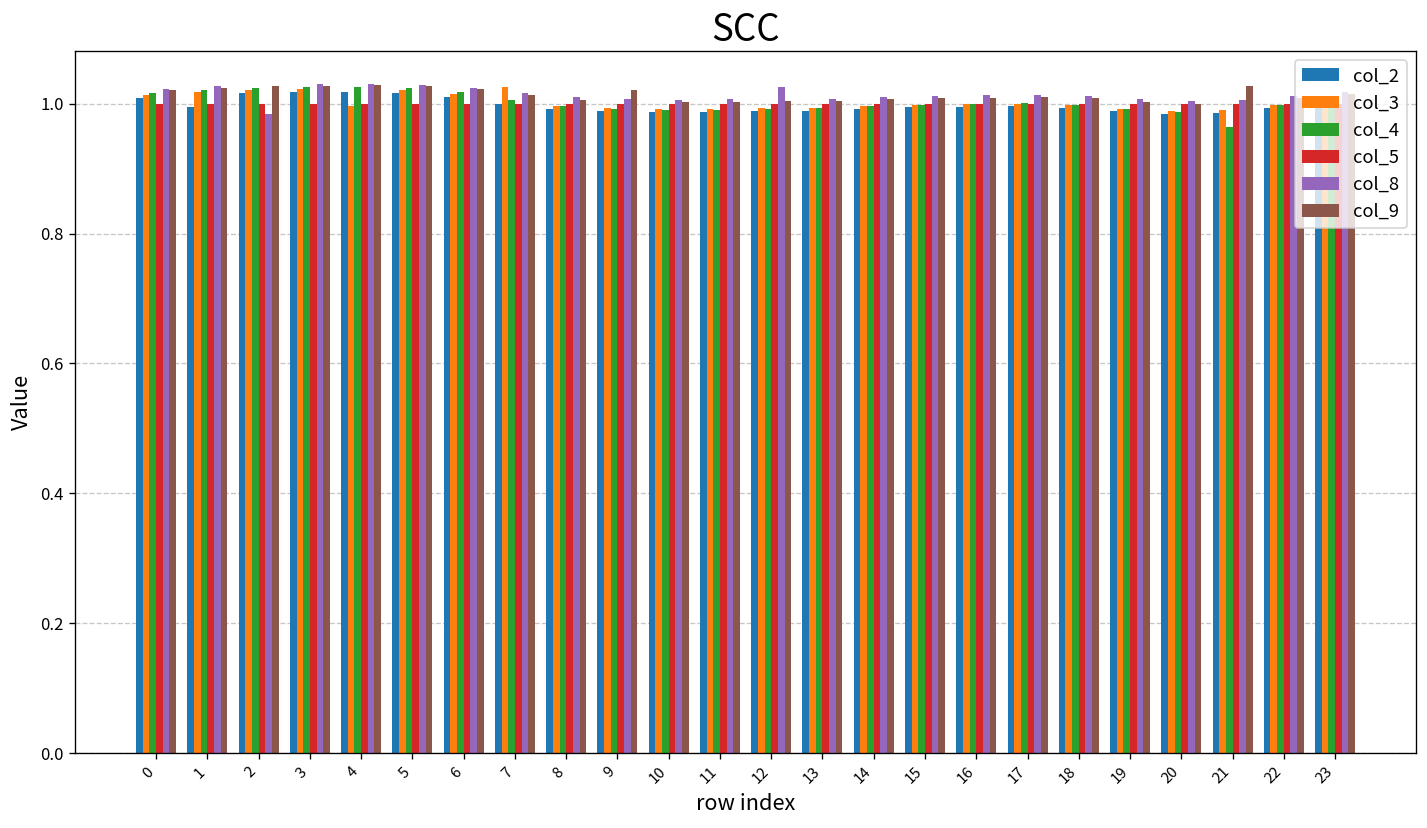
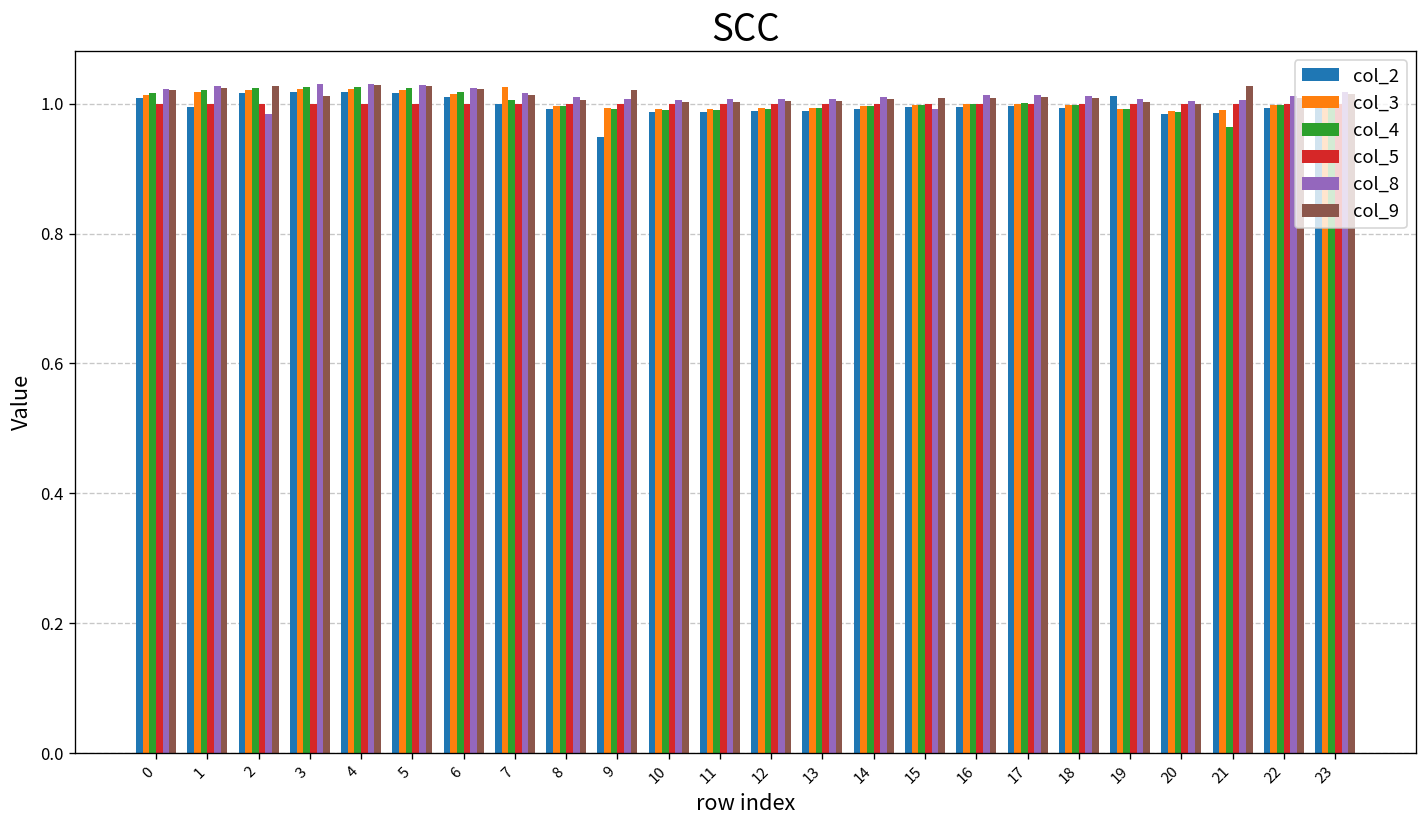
col_9, 3: 1.03 -> 1.01
col_3, 4: 1.00 -> 1.02
col_2, 9: 0.99 -> 0.95
col_8, 12: 1.03 -> 1.01
col_8, 15: 1.01 -> 0.99
col_2, 19: 0.99 -> 1.01
